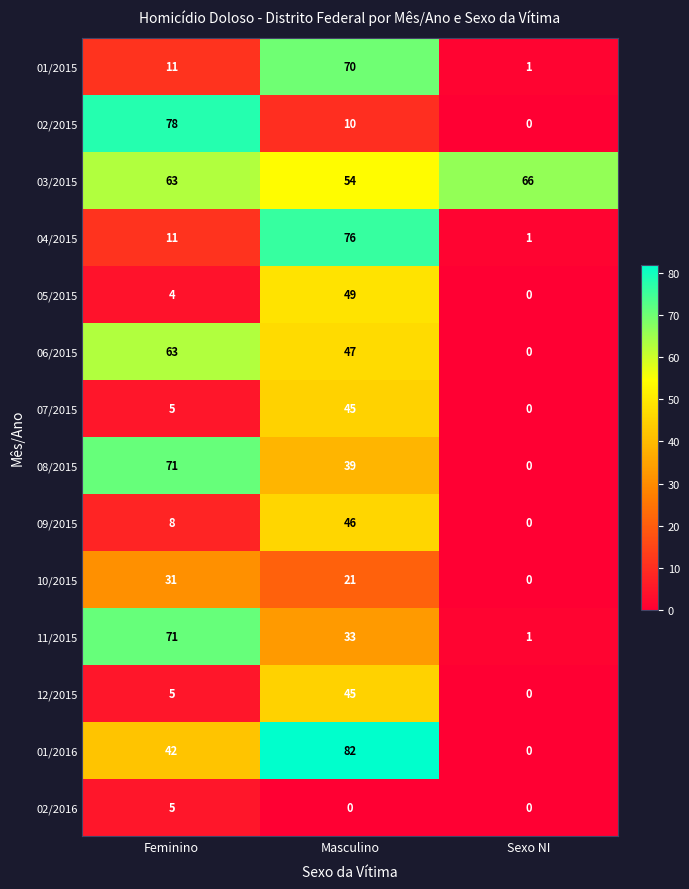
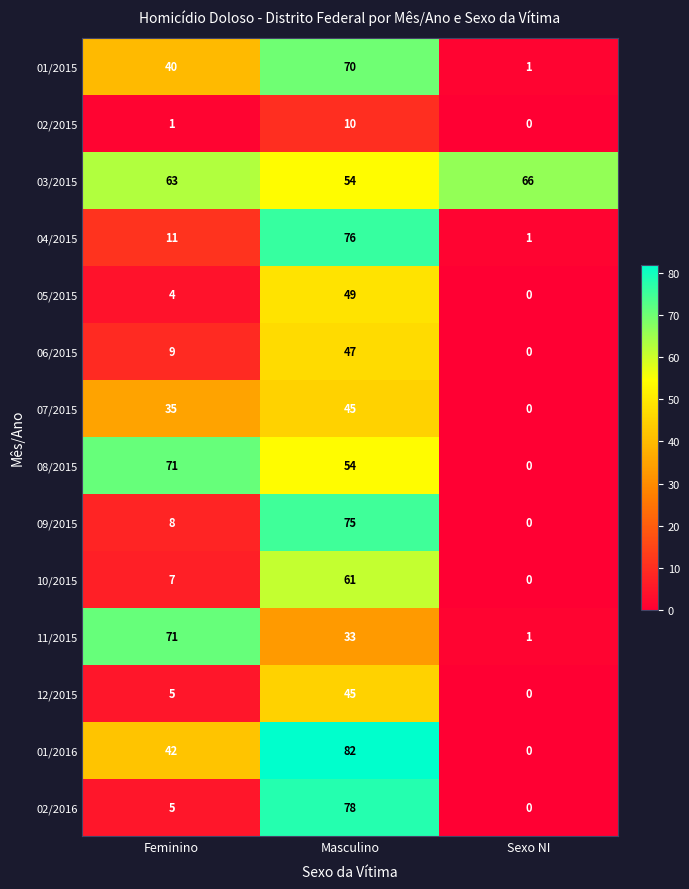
01/2015, Feminino: 11 -> 40
02/2015, Feminino: 78 -> 1
06/2015, Feminino: 63 -> 9
07/2015, Feminino: 5 -> 35
08/2015, Masculino: 39 -> 54
09/2015, Masculino: 46 -> 75
10/2015, Feminino: 31 -> 7
10/2015, Masculino: 21 -> 61
02/2016, Masculino: 0 -> 78
